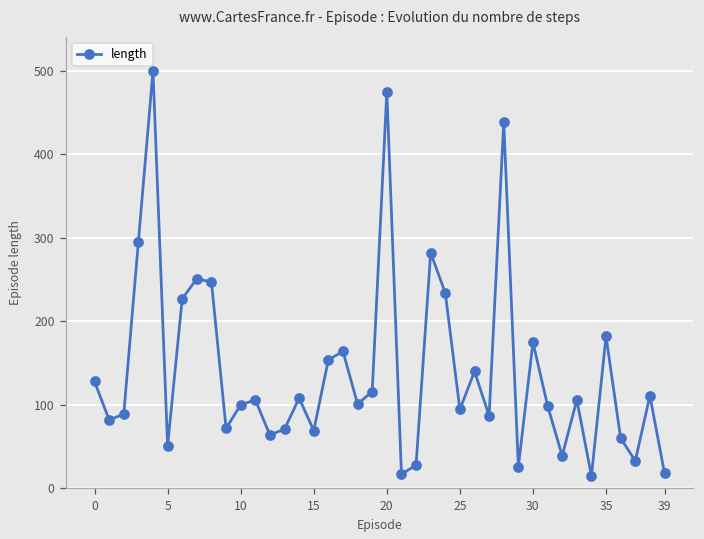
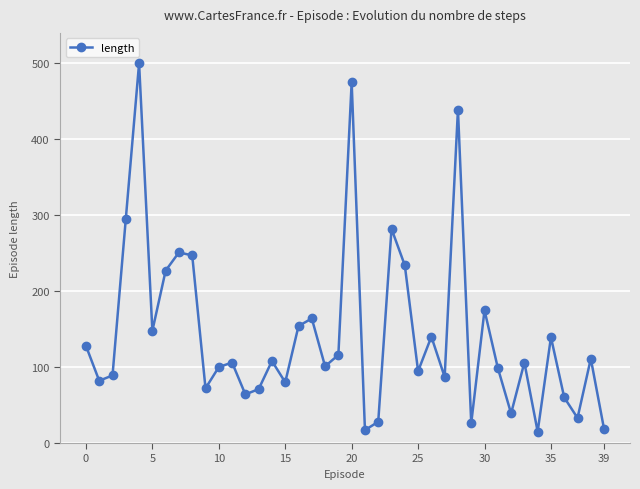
5: 50 -> 150
15: 70 -> 80
35: 180 -> 140
